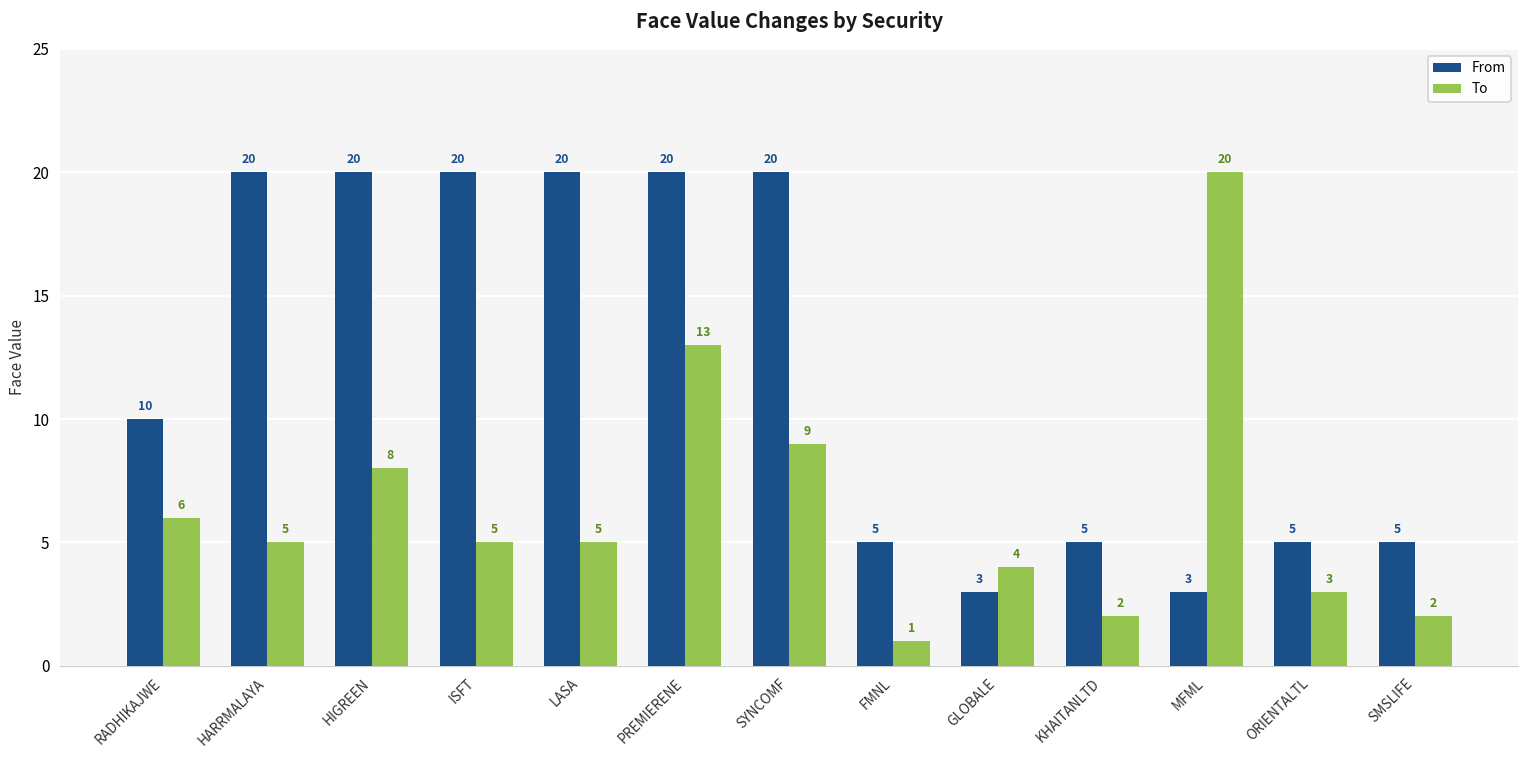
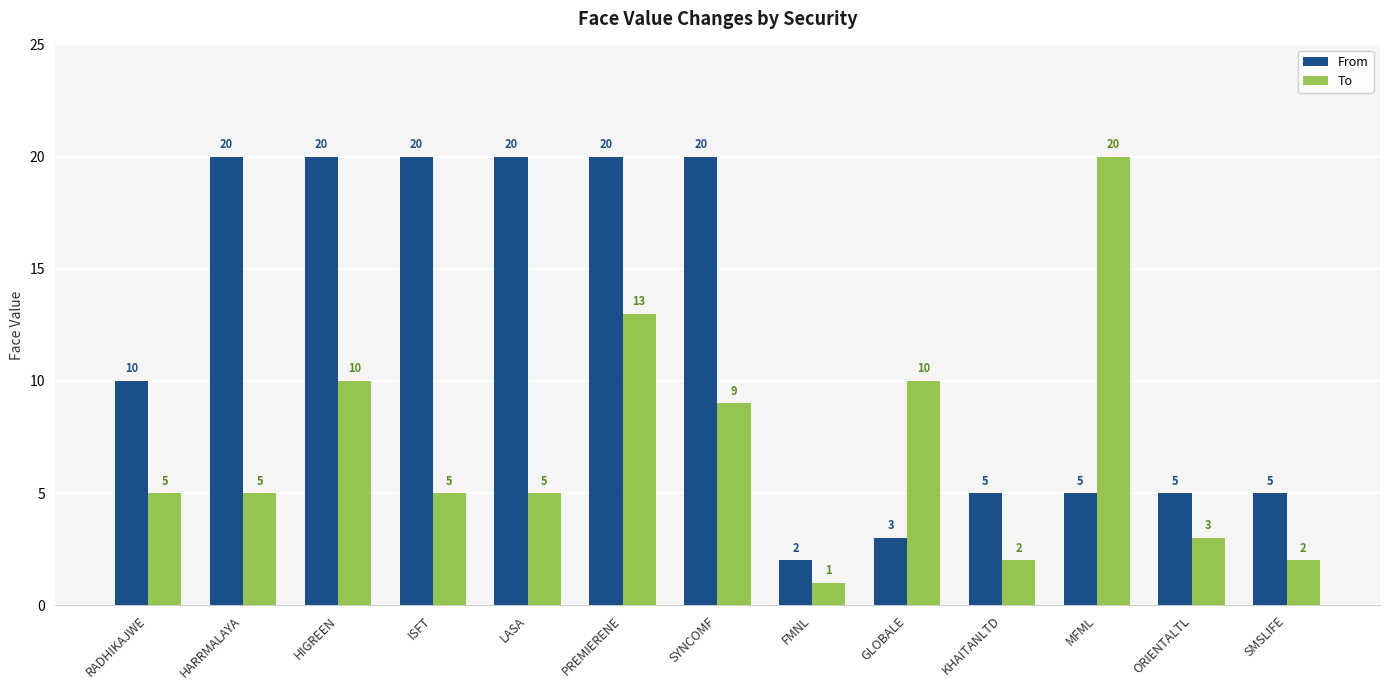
To, RADHIKAJWE: 6 -> 5
To, HIGREEN: 8 -> 10
From, FMNL: 5 -> 2
To, GLOBALE: 4 -> 10
From, MFML: 3 -> 5
